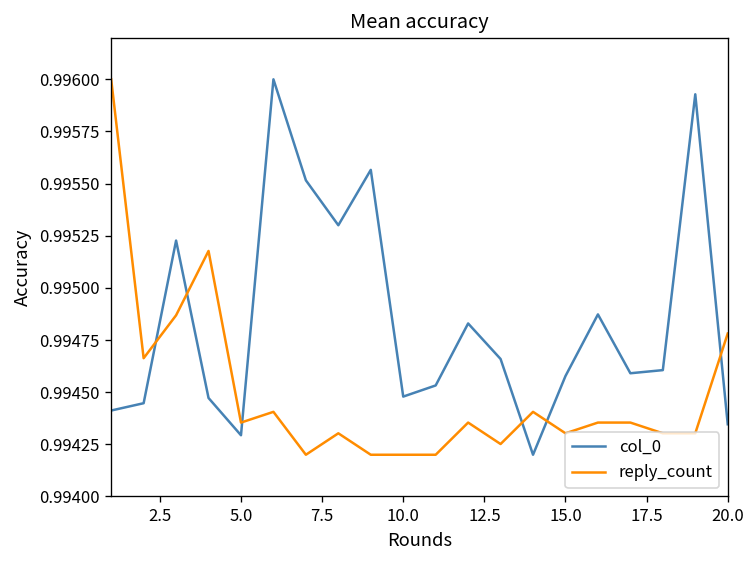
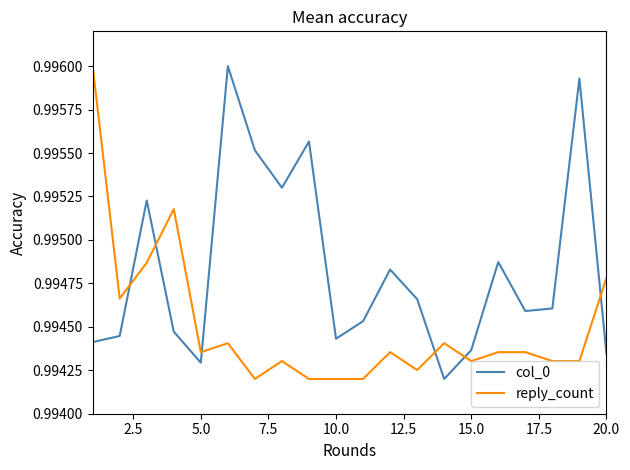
col_0, 10.0: 0.99448 -> 0.99443
col_0, 15.0: 0.99458 -> 0.99437
